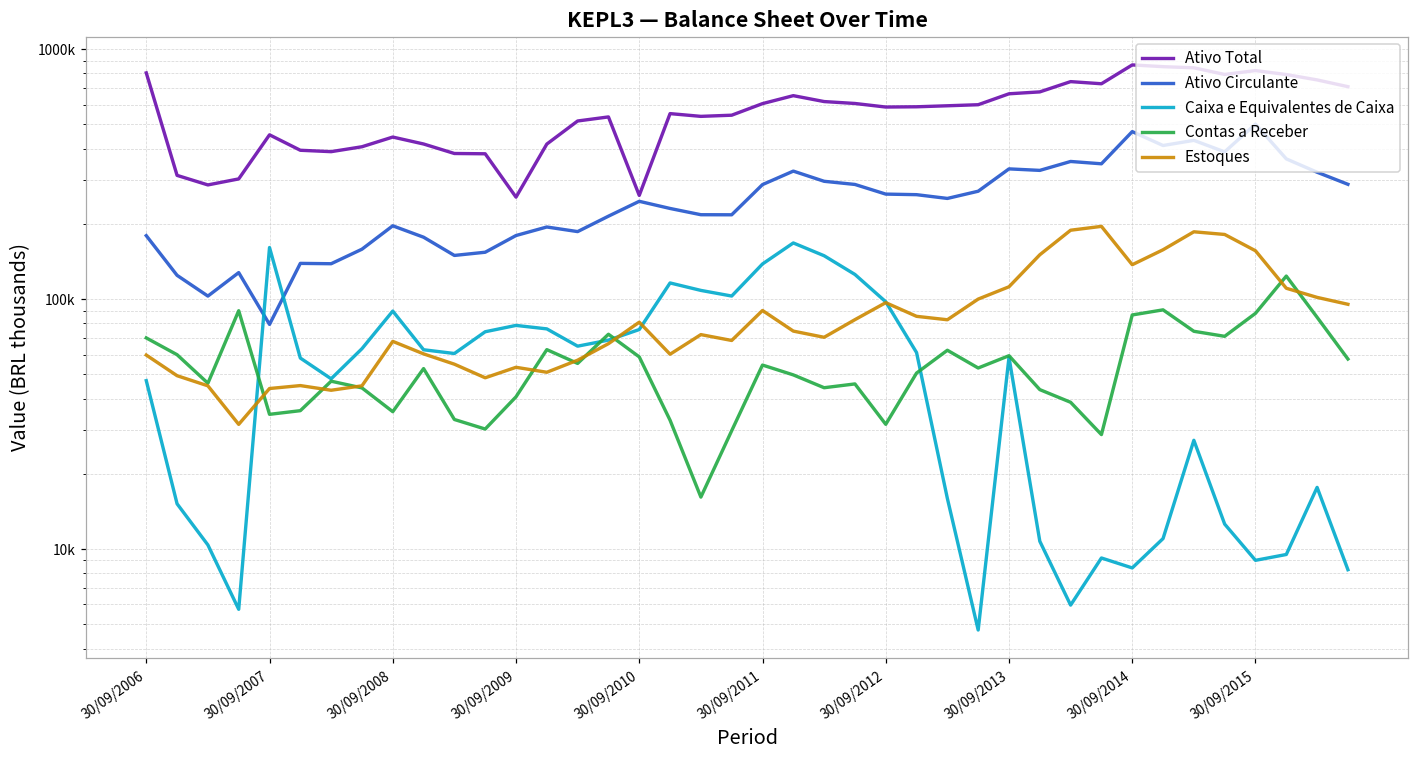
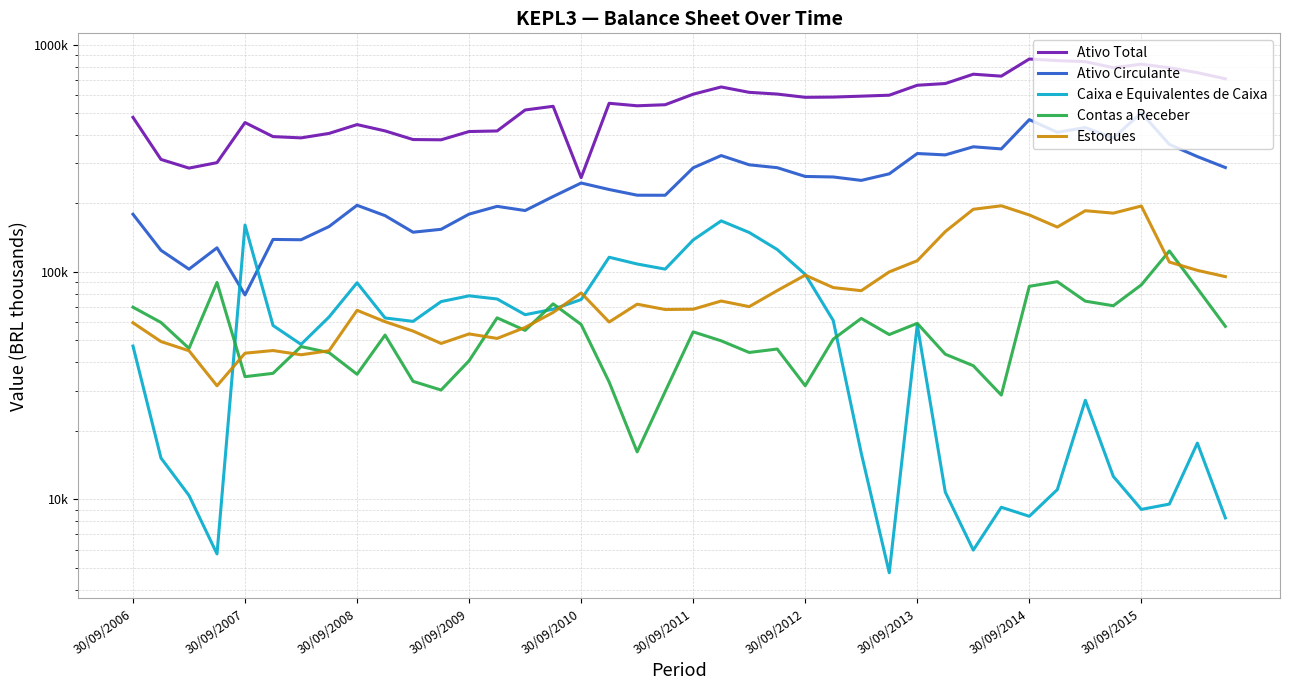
Ativo Total, 30/09/2006: 800000 -> 480000
Ativo Total, 30/09/2009: 260000 -> 410000
Estoques, 30/09/2011: 90000 -> 69000
Estoques, 30/09/2014: 140000 -> 180000
Estoques, 30/09/2015: 160000 -> 190000
